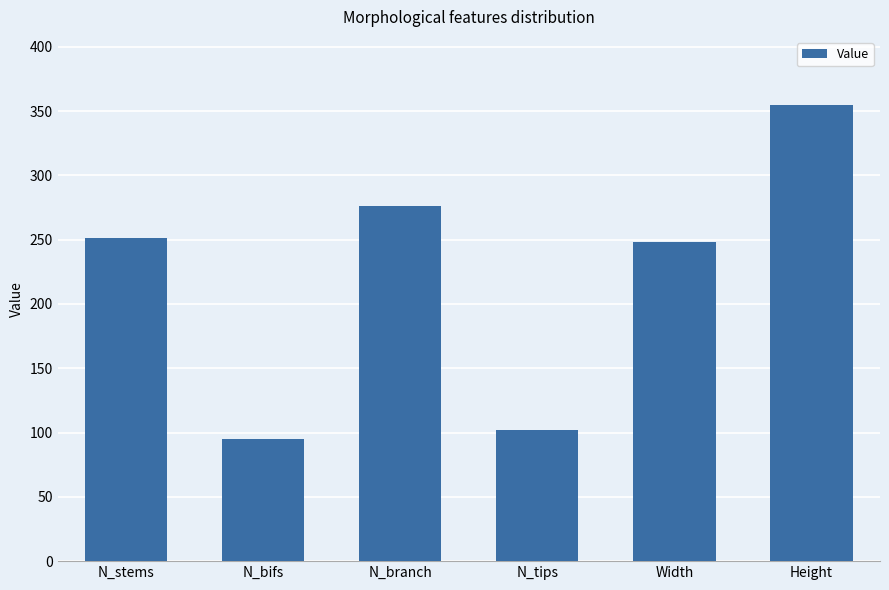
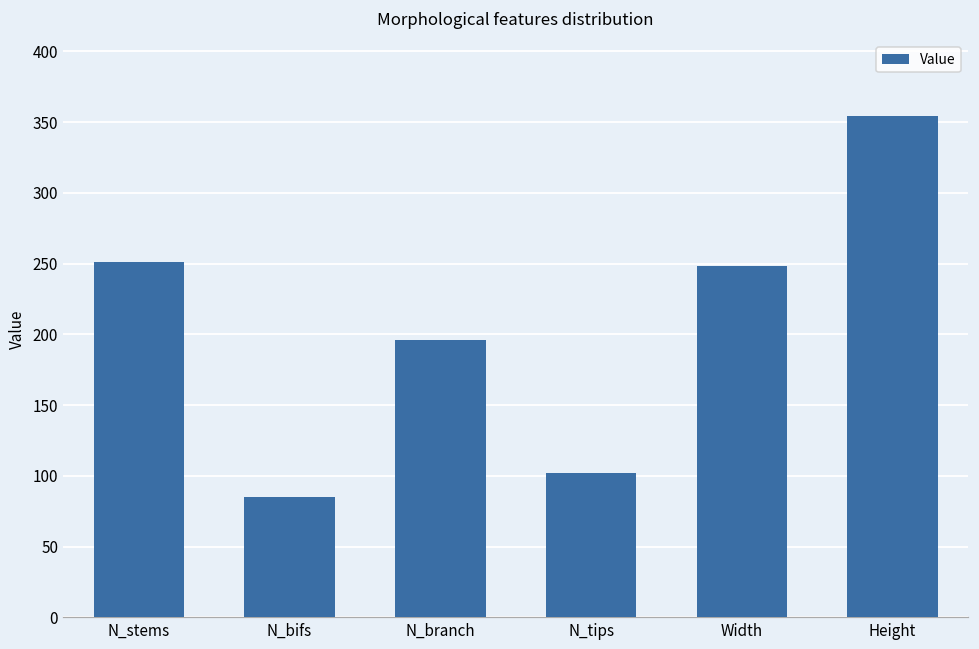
N_bifs: 95 -> 85
N_branch: 276 -> 196
